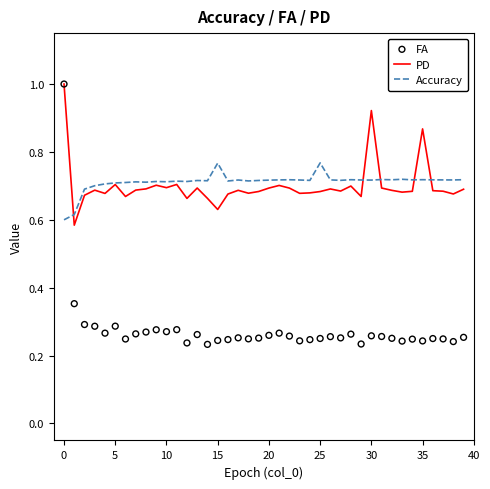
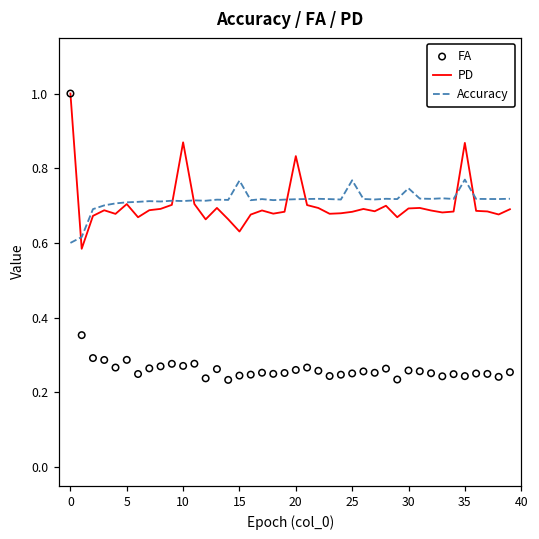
PD, 10: 0.69 -> 0.87
PD, 20: 0.69 -> 0.83
PD, 30: 0.92 -> 0.69
Accuracy, 30: 0.72 -> 0.75
Accuracy, 35: 0.72 -> 0.77
